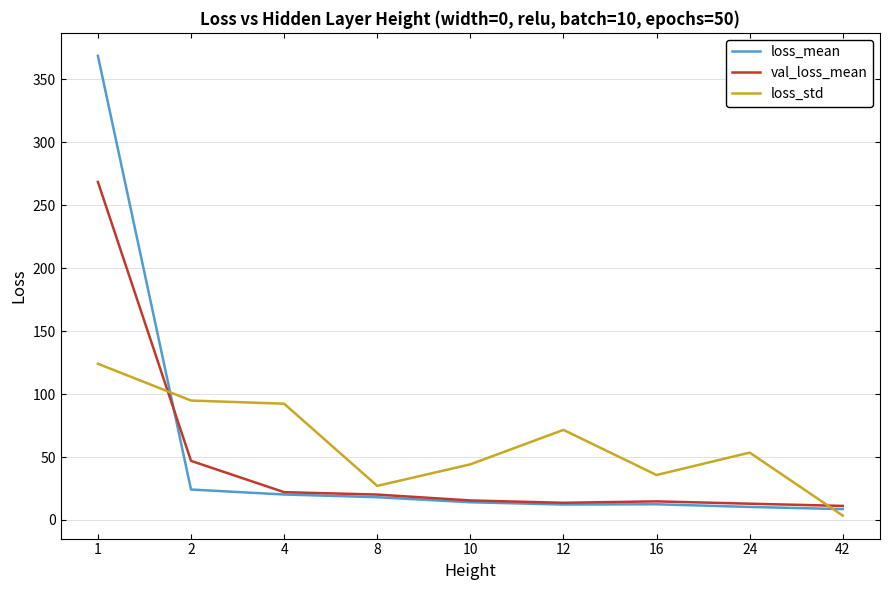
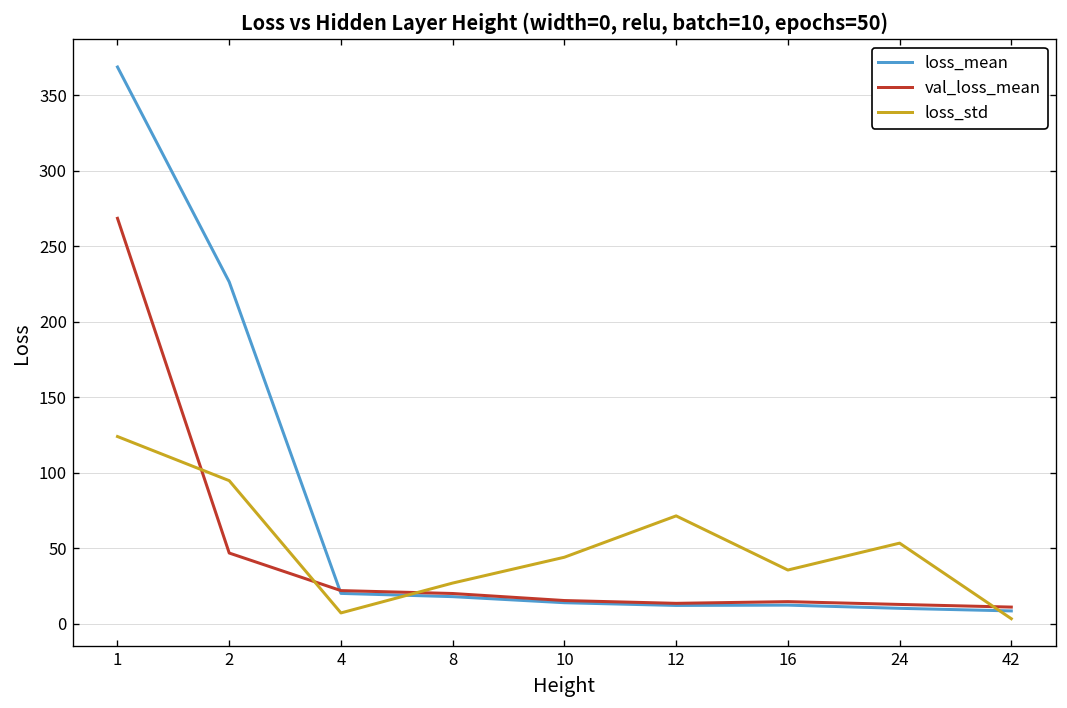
loss_mean, 2: 24 -> 226
loss_std, 4: 92 -> 7
